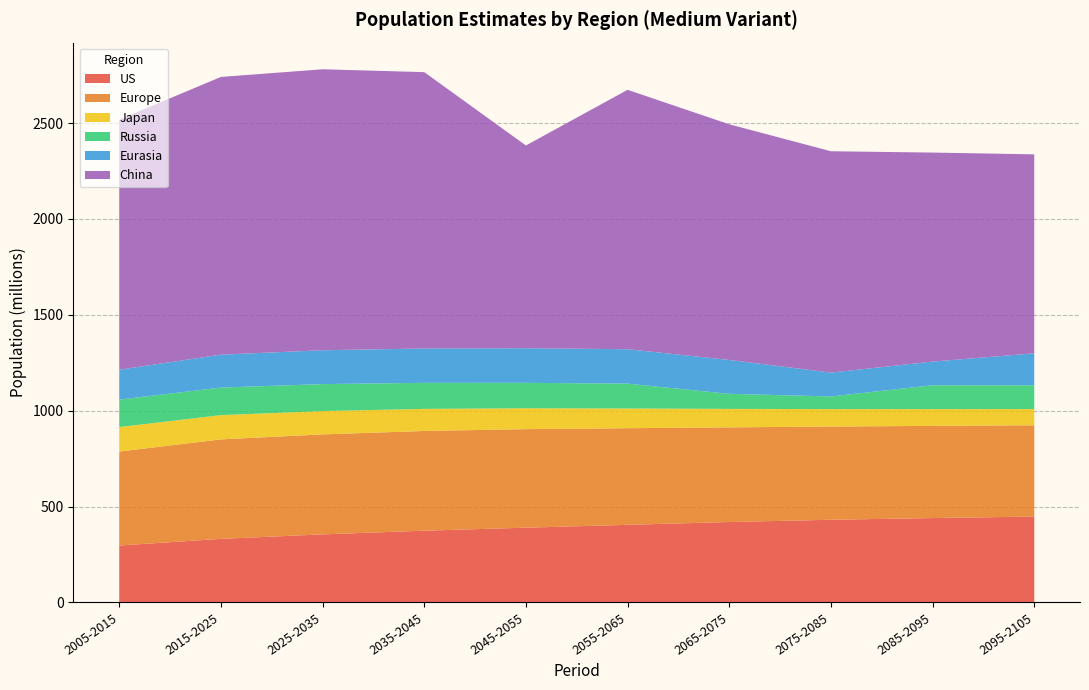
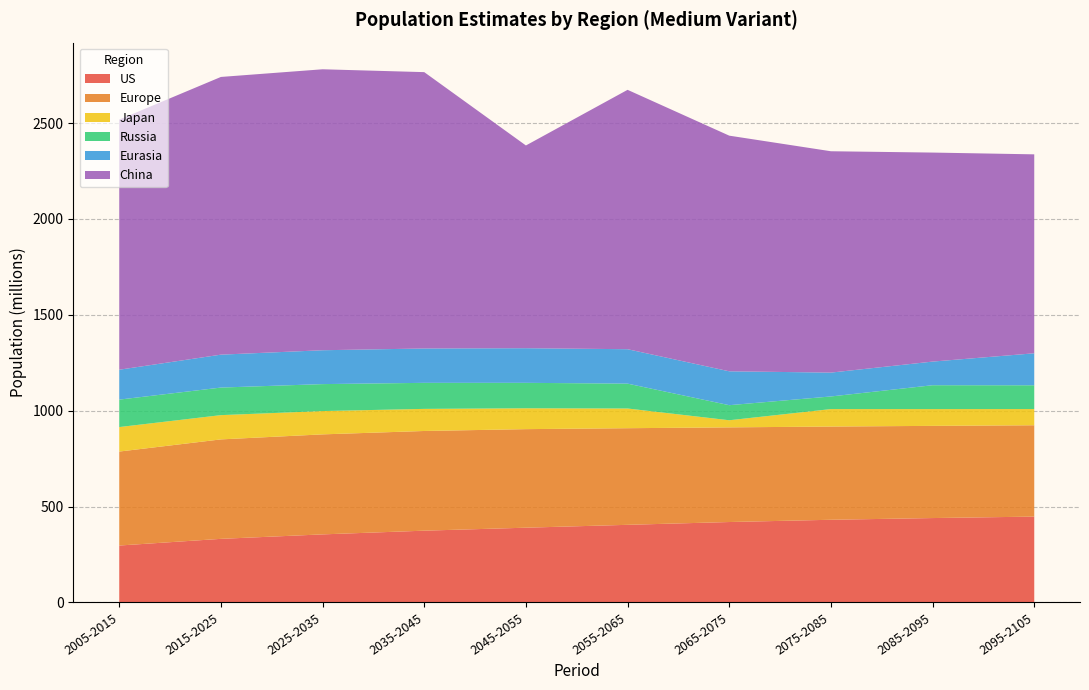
Japan, 2065-2075: 100 -> 40
